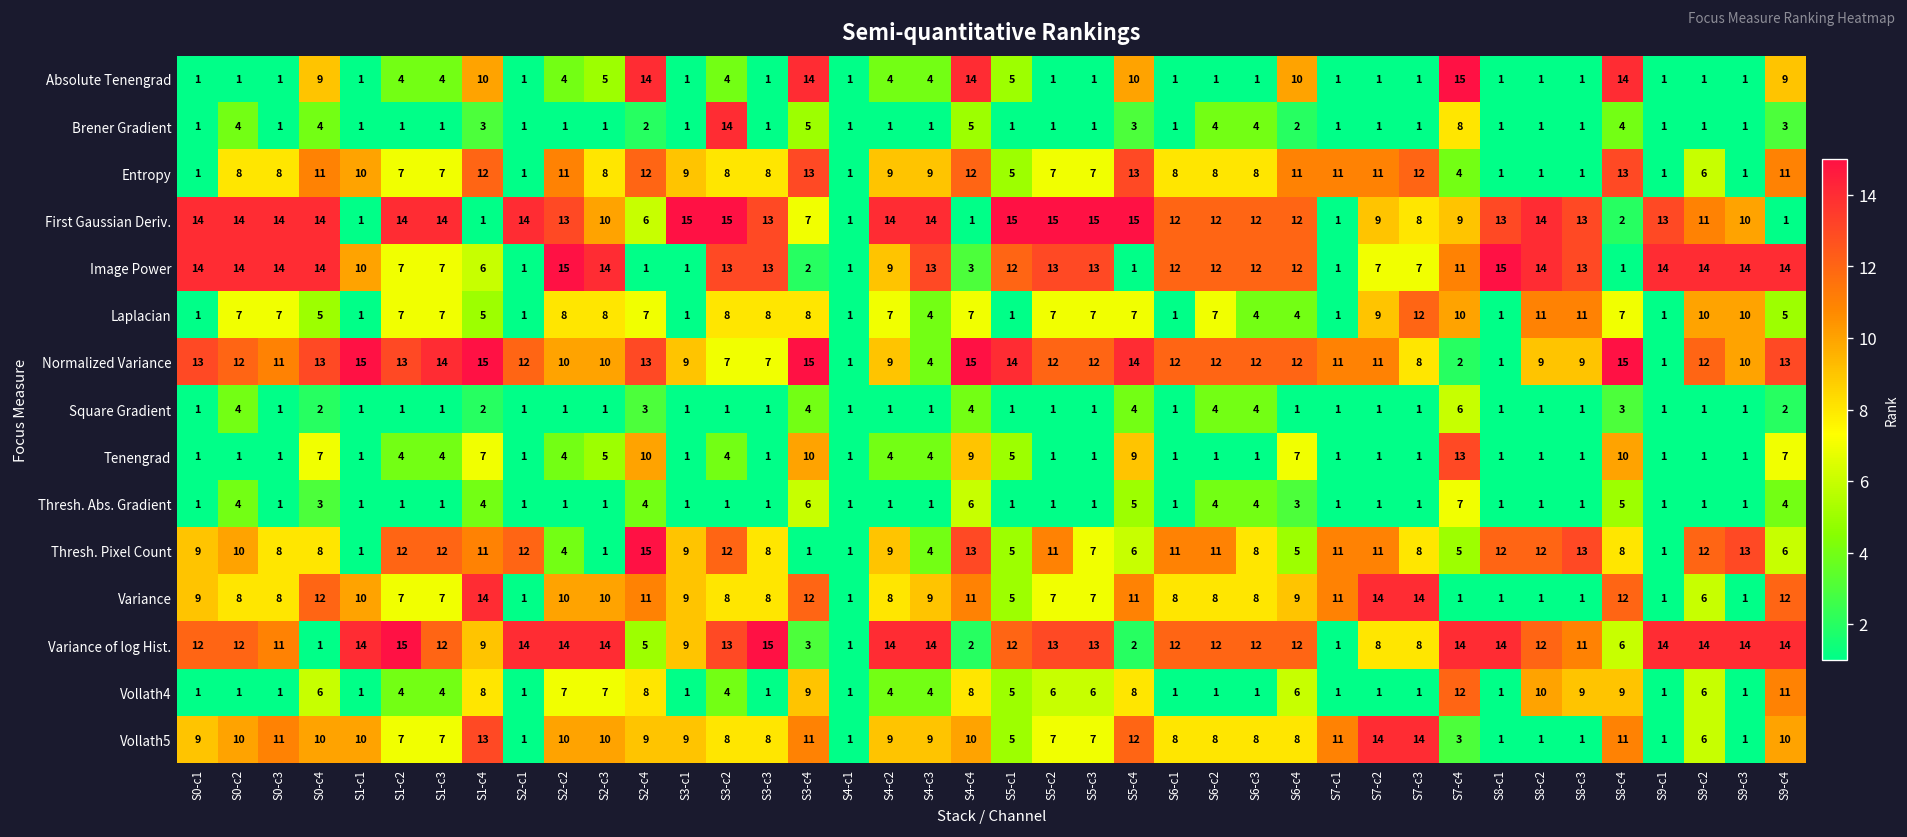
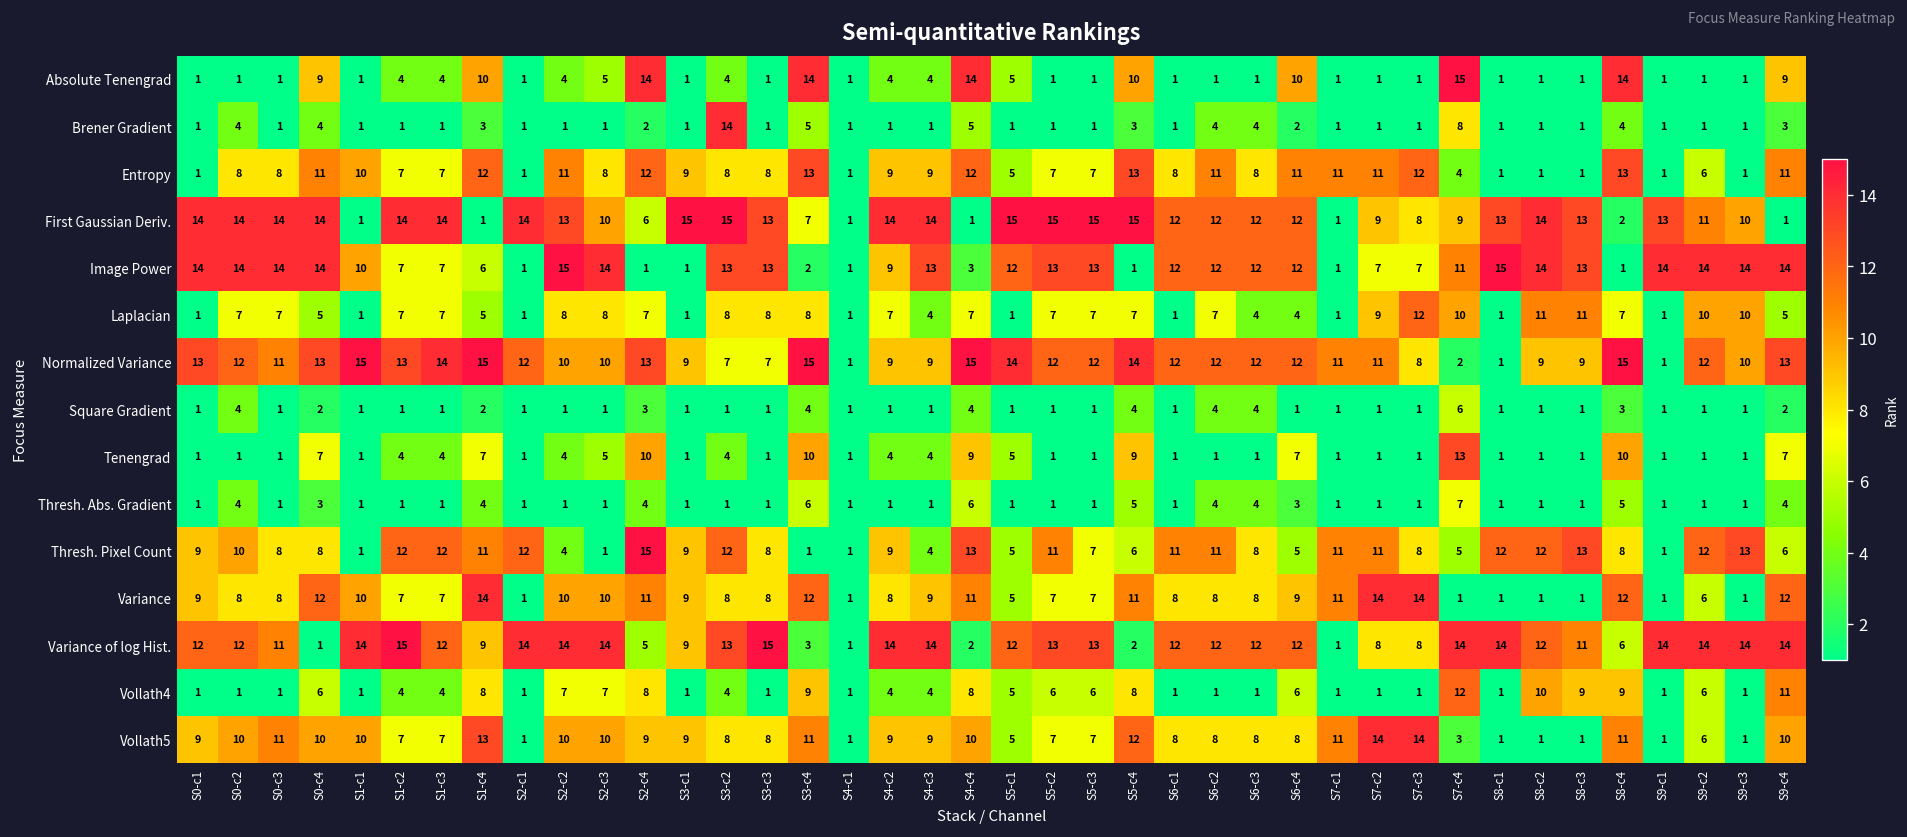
Entropy, S6-c2: 8 -> 11
Normalized Variance, S4-c3: 4 -> 9
